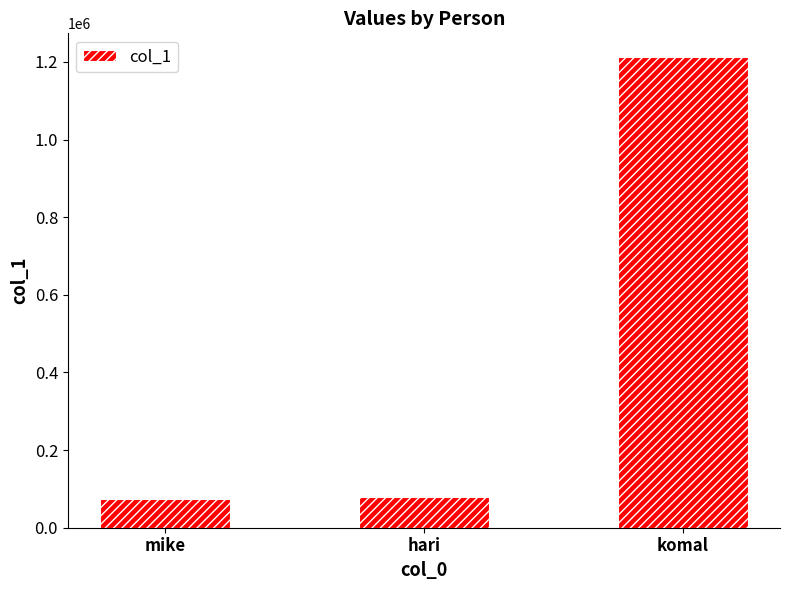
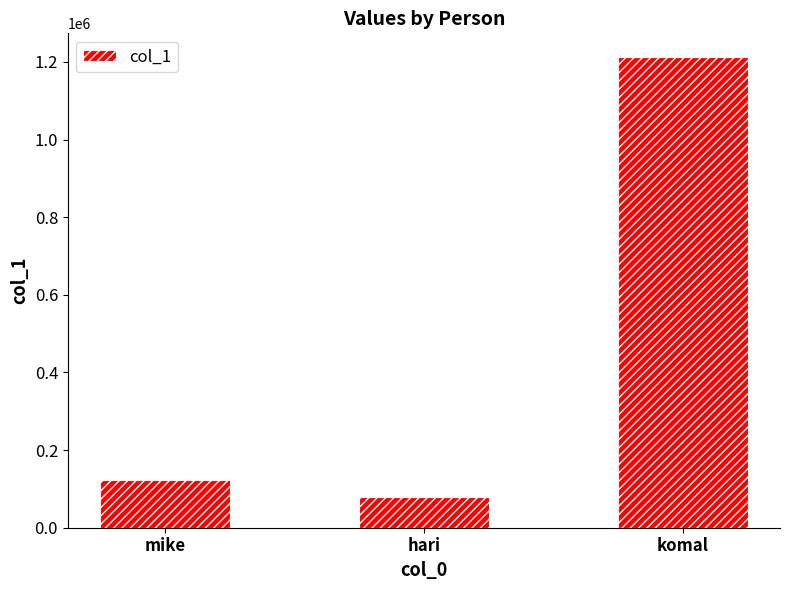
mike: 70000 -> 120000
